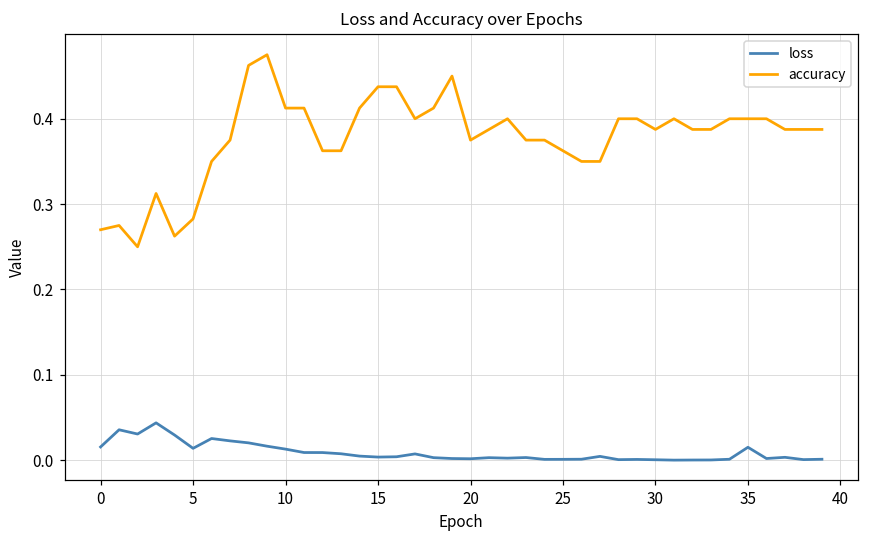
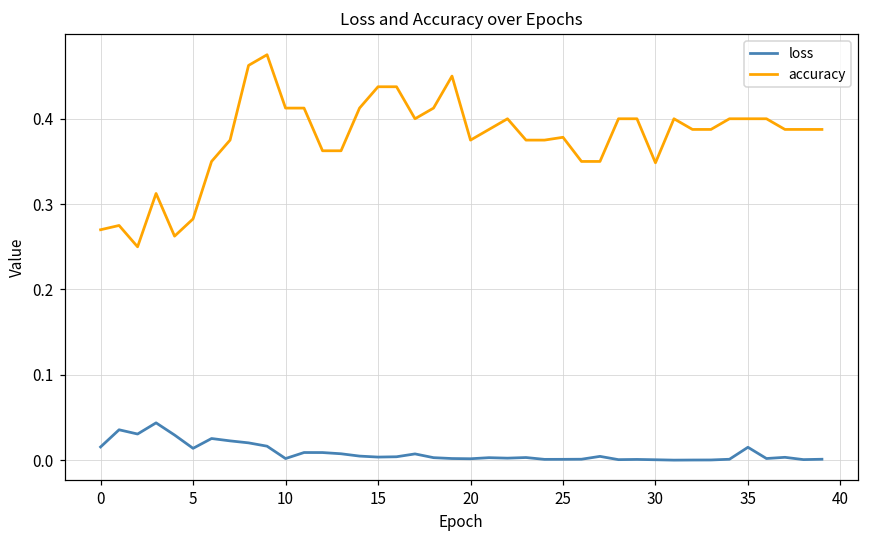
loss, 10: 0.01 -> 0.00
accuracy, 25: 0.36 -> 0.38
accuracy, 30: 0.39 -> 0.35
